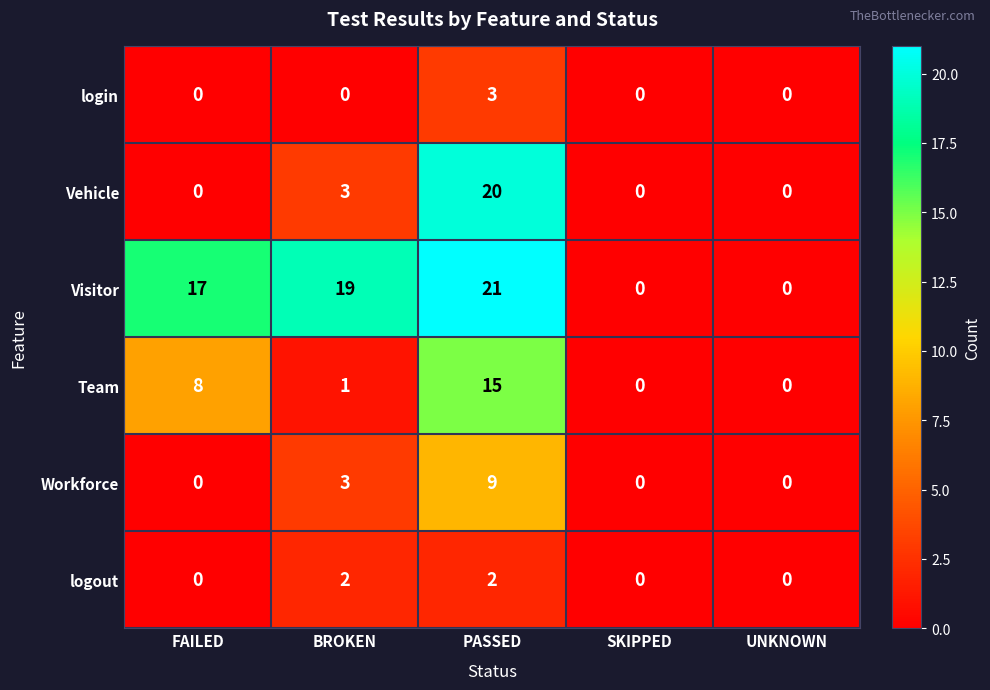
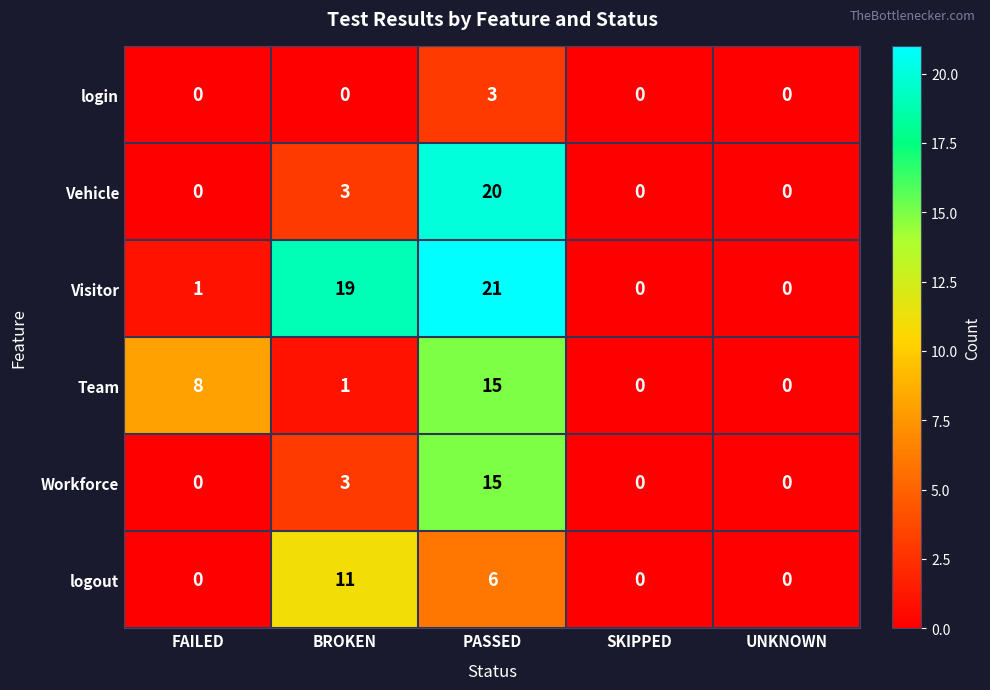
Visitor, FAILED: 17 -> 1
Workforce, PASSED: 9 -> 15
logout, BROKEN: 2 -> 11
logout, PASSED: 2 -> 6
